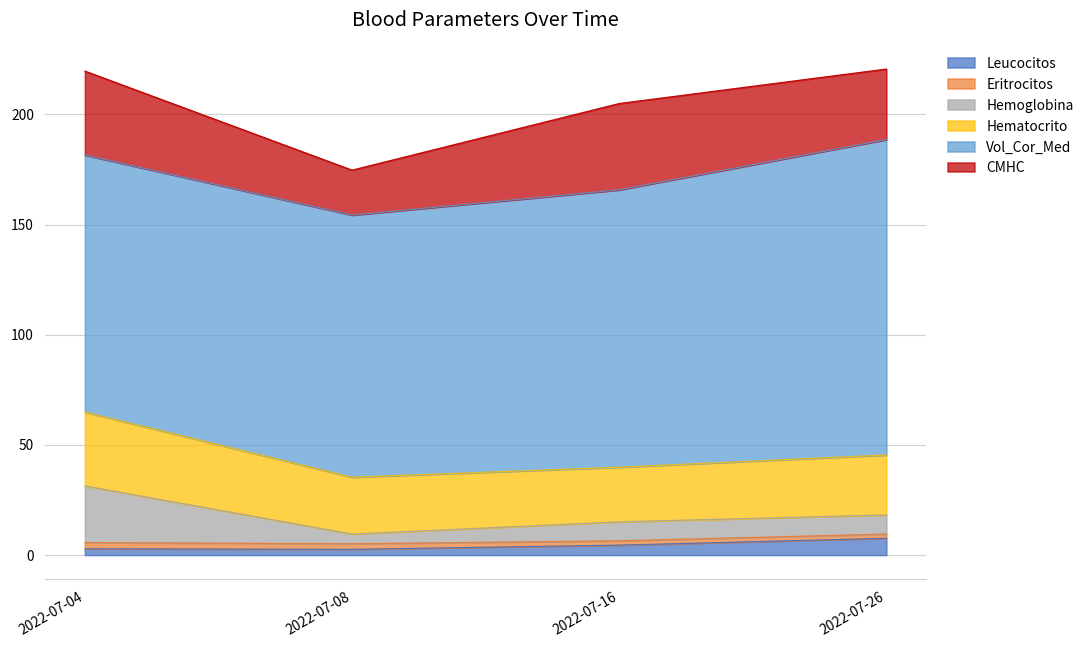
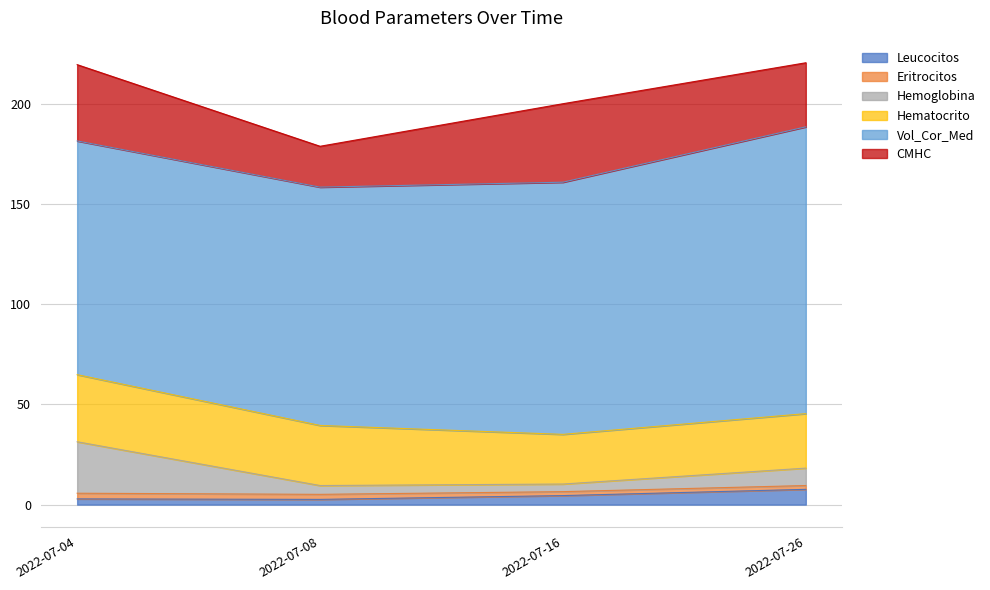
Hematocrito, 2022-07-08: 26 -> 30
Hemoglobina, 2022-07-16: 9 -> 4
